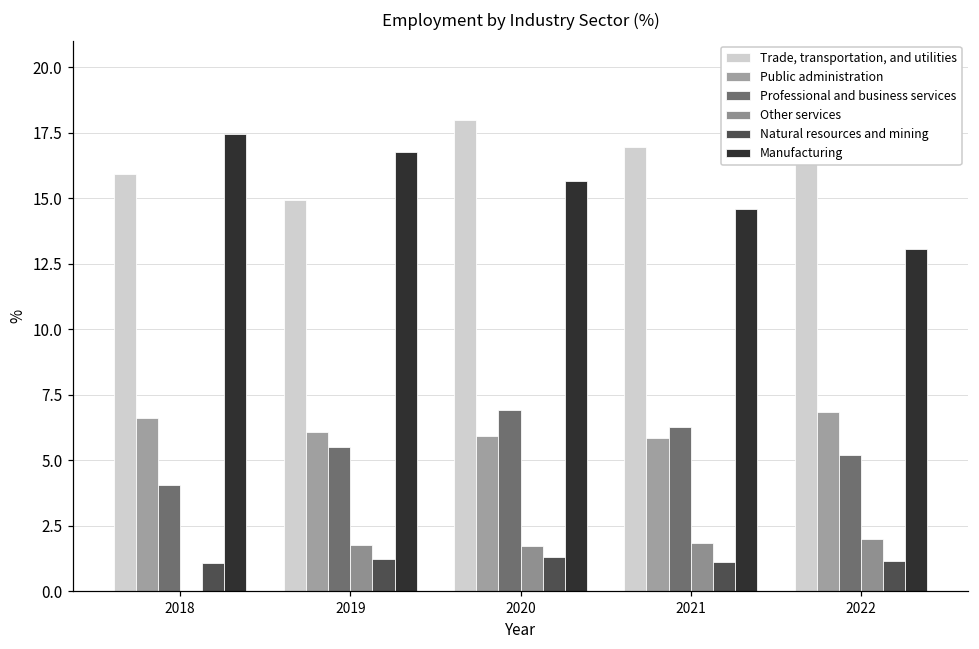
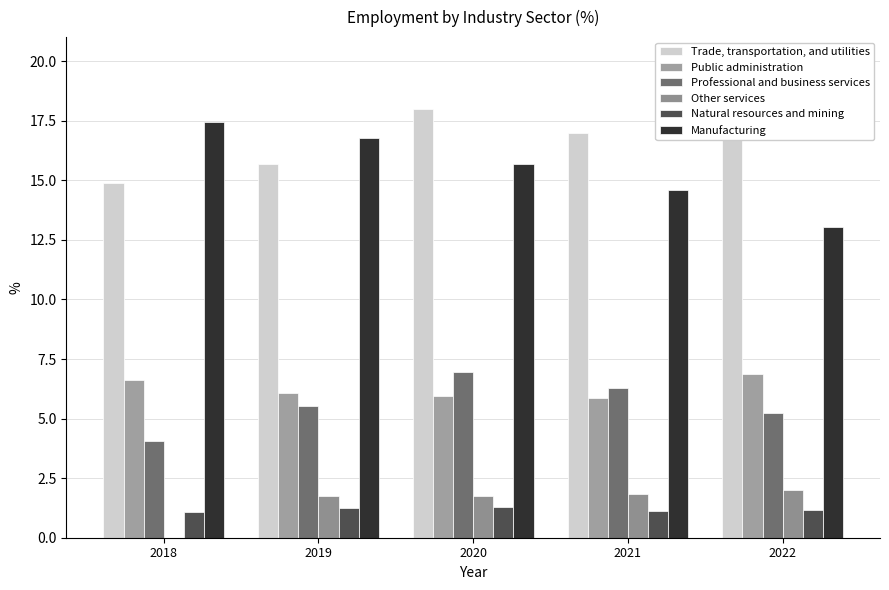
Trade, transportation, and utilities, 2018: 15.9 -> 14.9
Trade, transportation, and utilities, 2019: 14.9 -> 15.7
